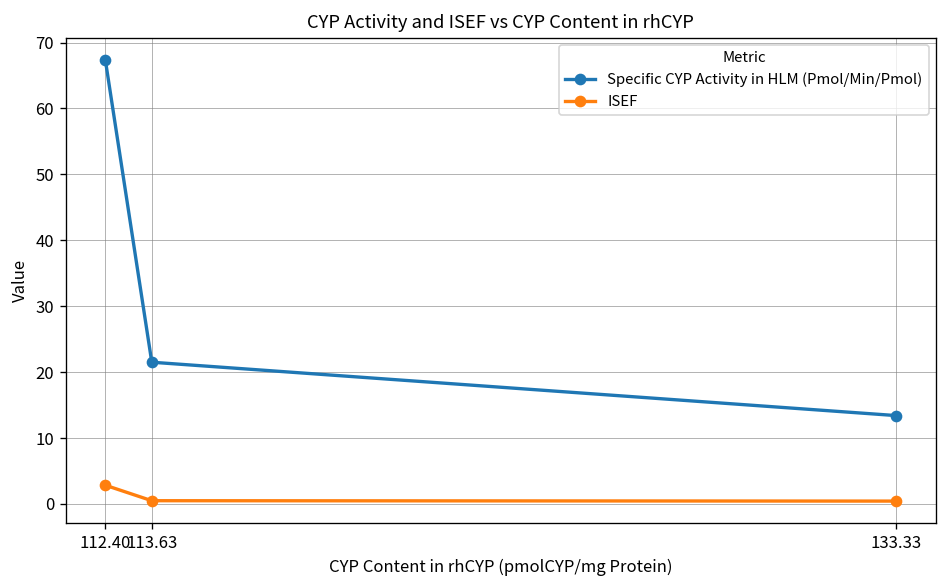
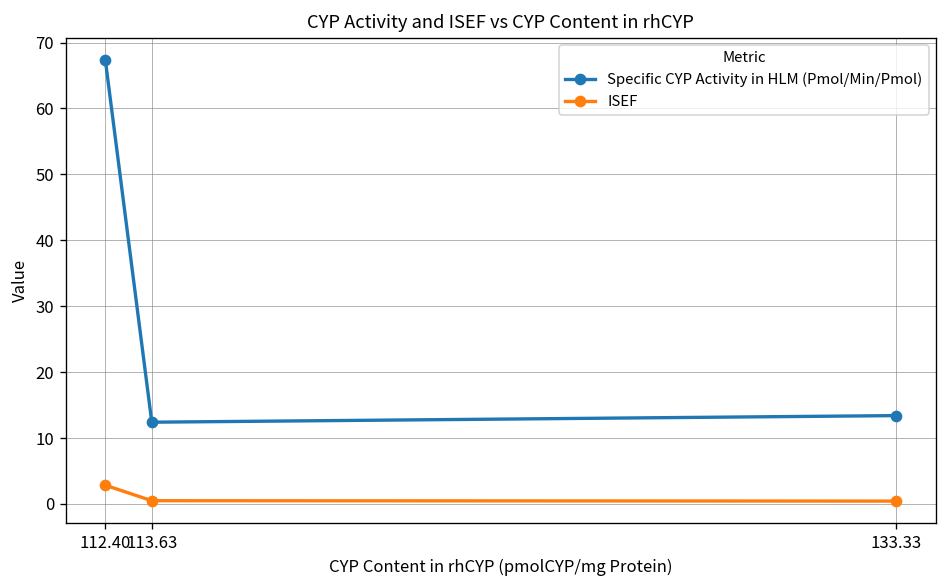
Specific CYP Activity in HLM (Pmol/Min/Pmol), 113.63: 22 -> 12
